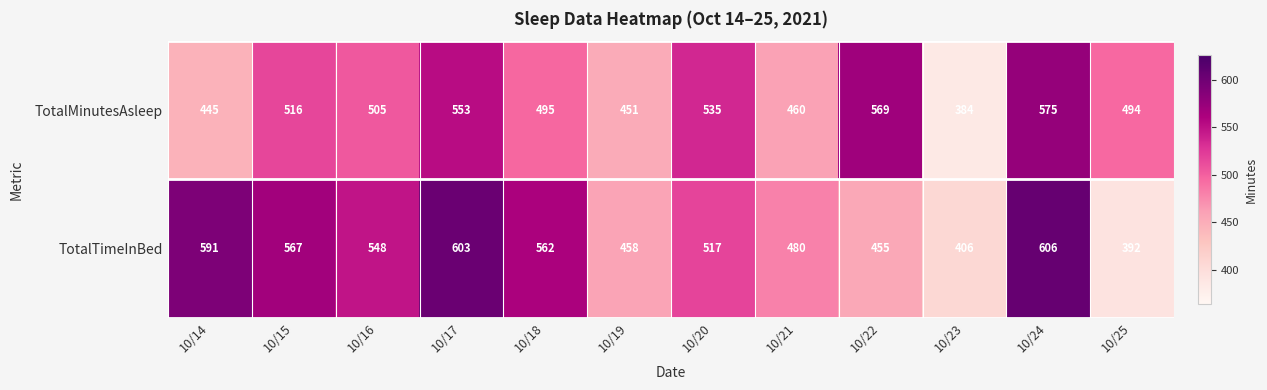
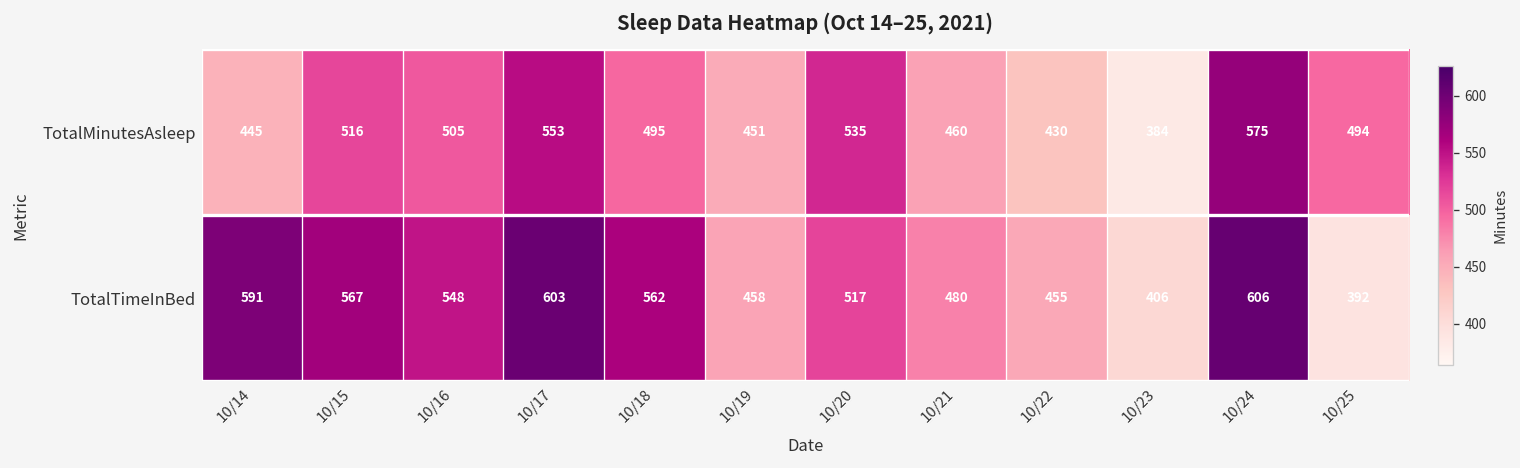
TotalMinutesAsleep, 10/22: 569 -> 430
